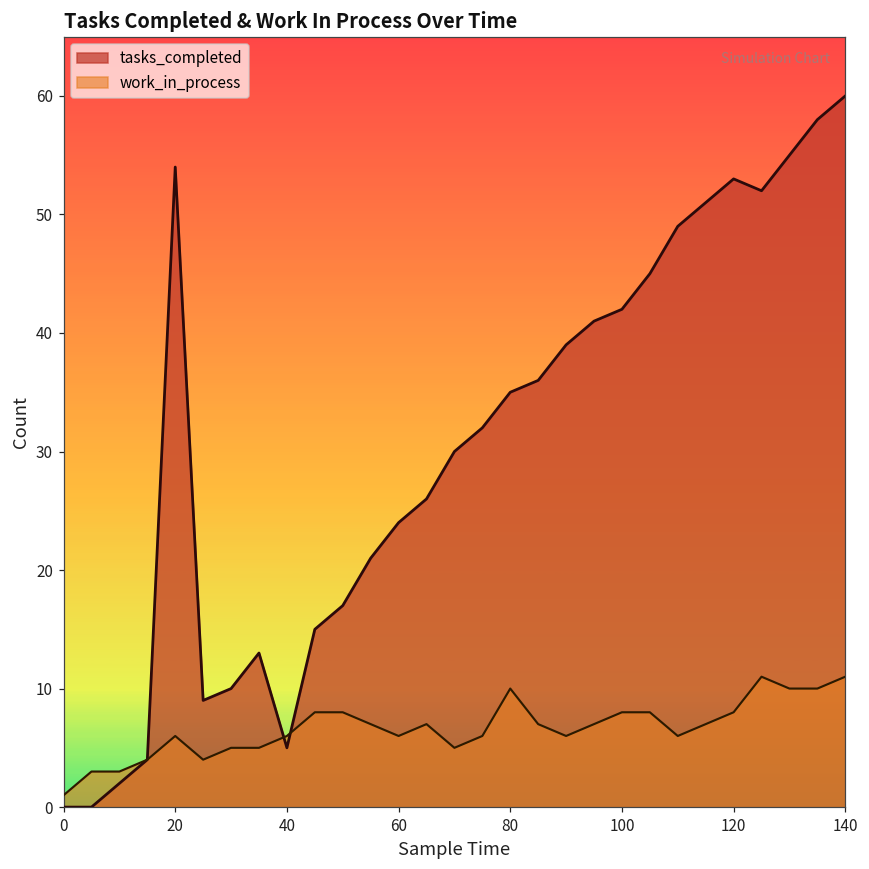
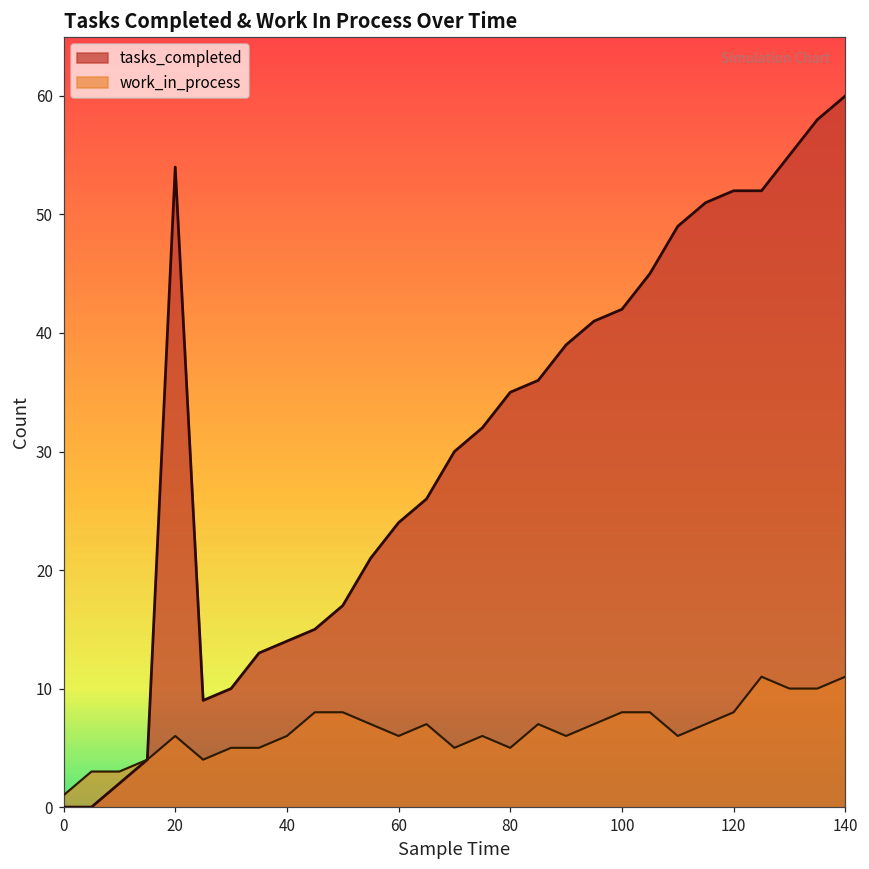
tasks_completed, 40: 5 -> 14
work_in_process, 80: 10 -> 5
tasks_completed, 120: 53 -> 52
